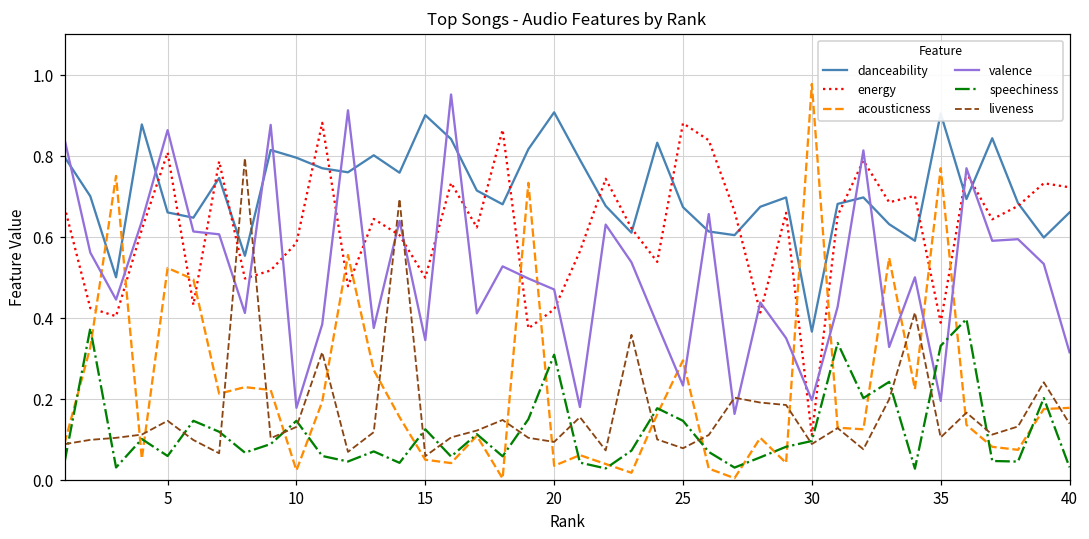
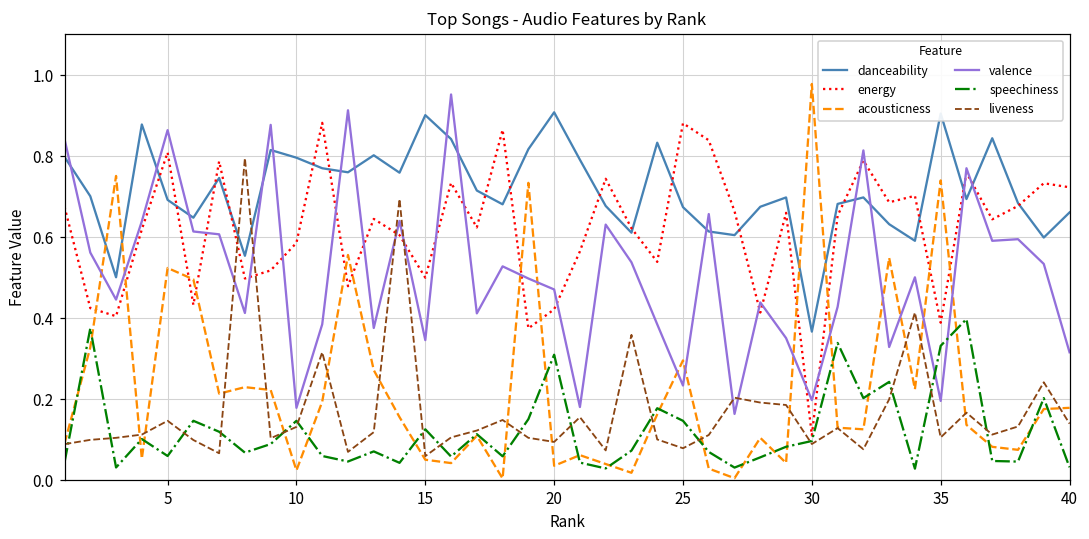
danceability, 5: 0.66 -> 0.69
acousticness, 35: 0.77 -> 0.74
